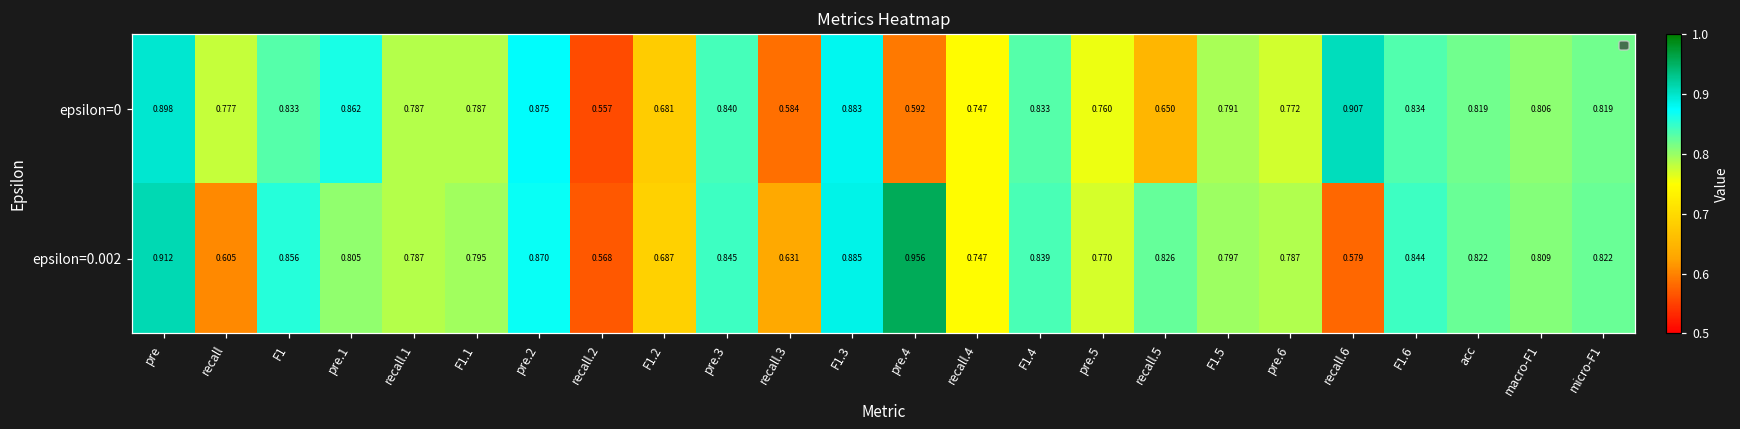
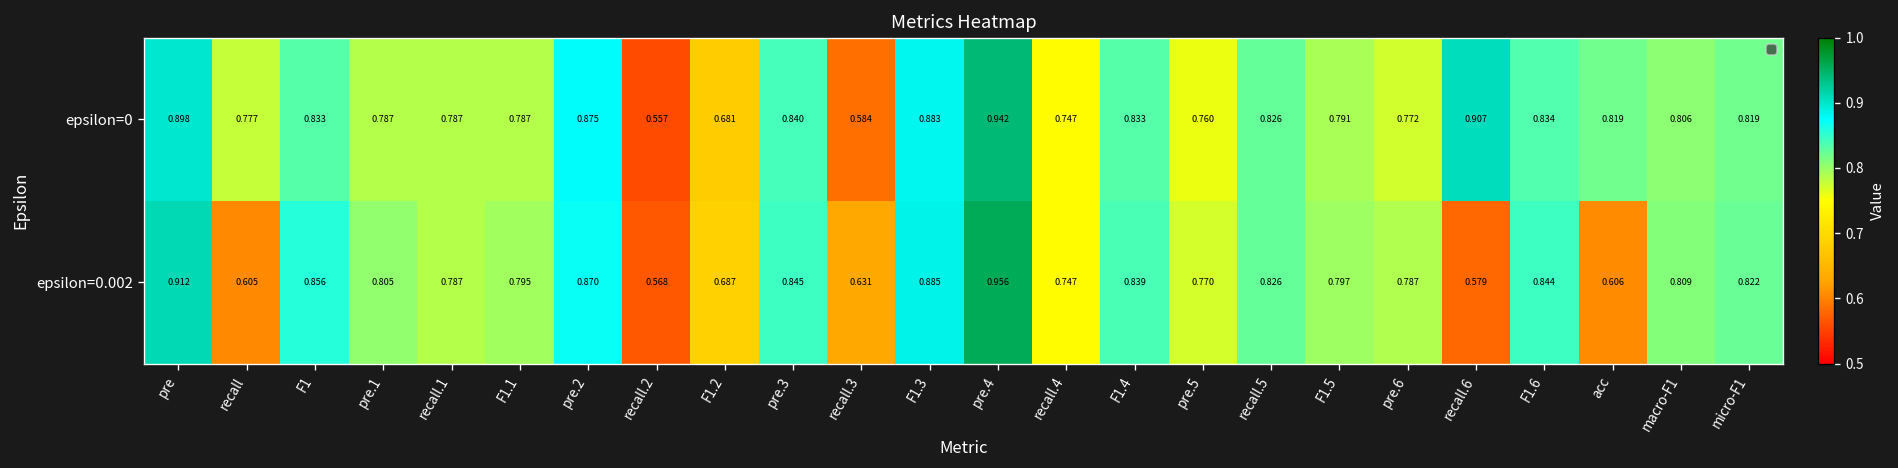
epsilon=0, pre.1: 0.862 -> 0.787
epsilon=0, pre.4: 0.592 -> 0.942
epsilon=0, recall.5: 0.650 -> 0.826
epsilon=0.002, acc: 0.822 -> 0.606
